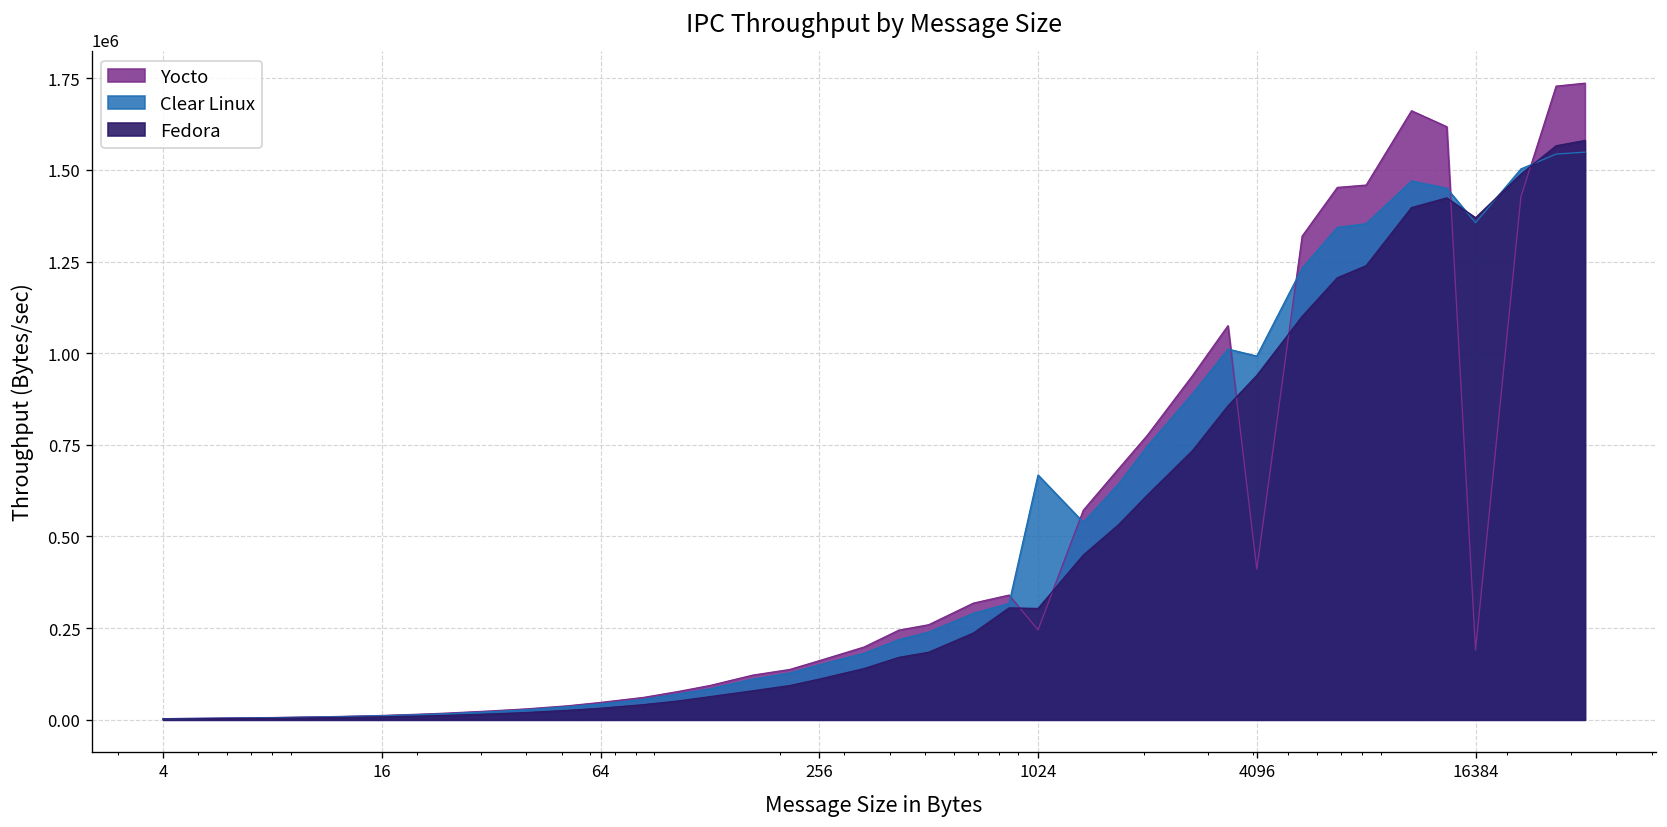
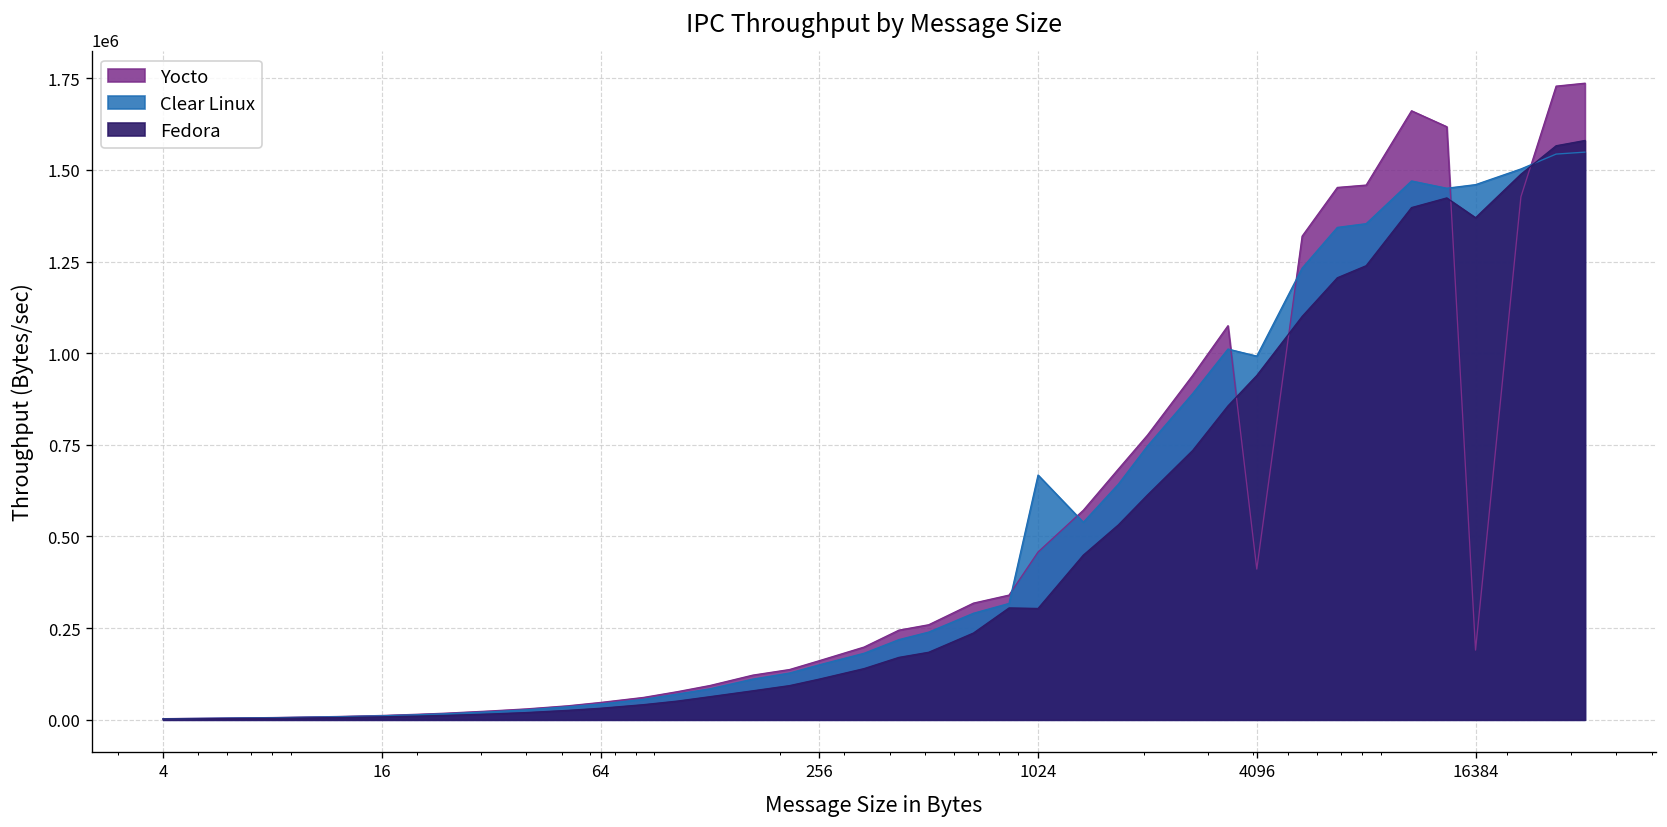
Yocto, 1024: 250000 -> 460000
Clear Linux, 16384: 1360000 -> 1460000
